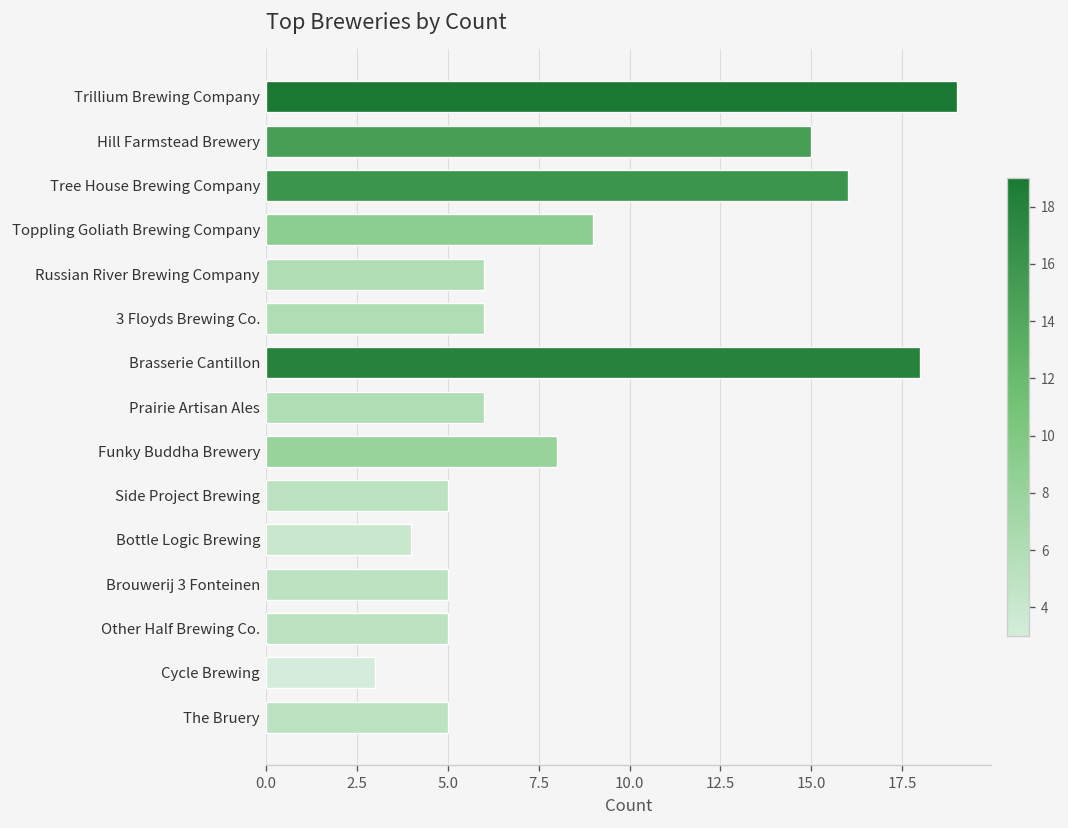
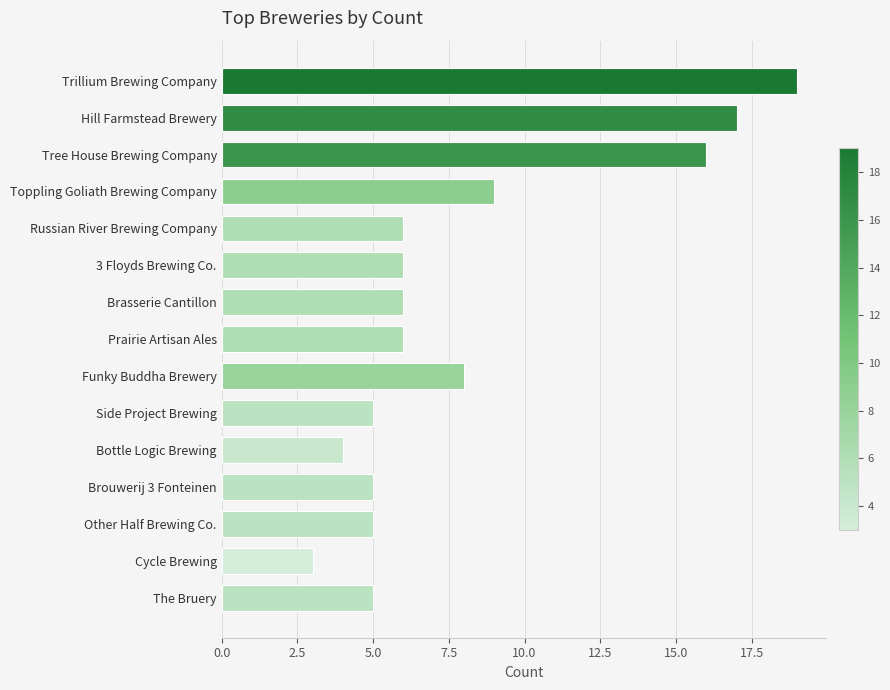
Hill Farmstead Brewery: 15 -> 17
Brasserie Cantillon: 18 -> 6
